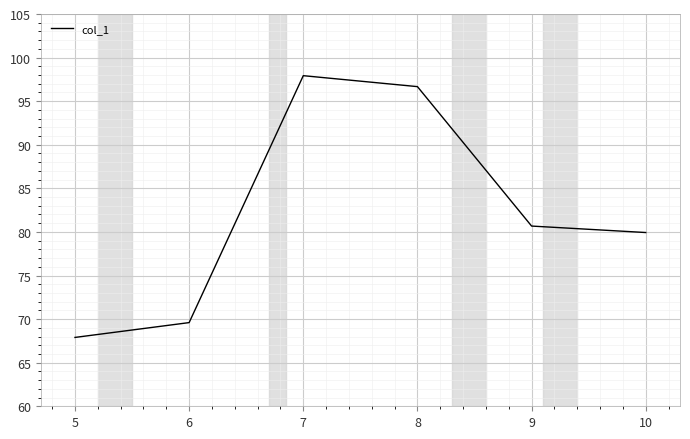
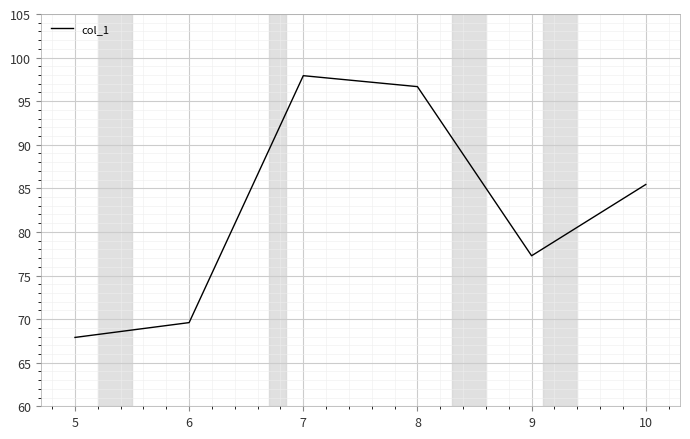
9: 81 -> 77
10: 80 -> 85
